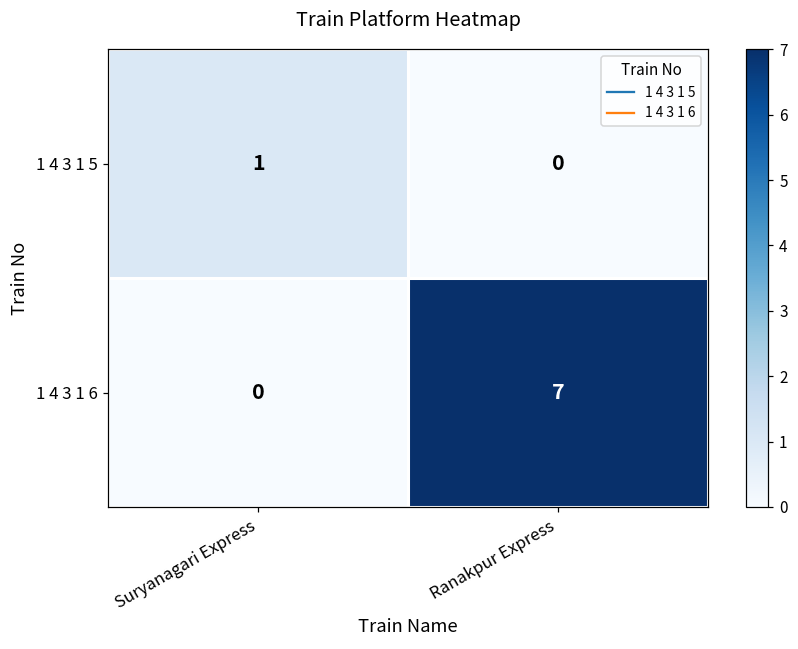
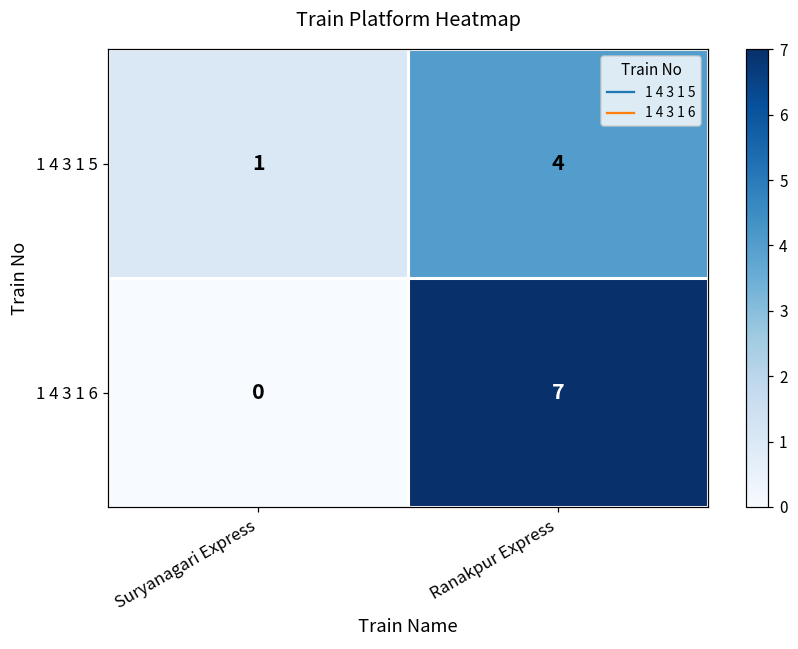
1 4 3 1 5, Ranakpur Express: 0 -> 4
